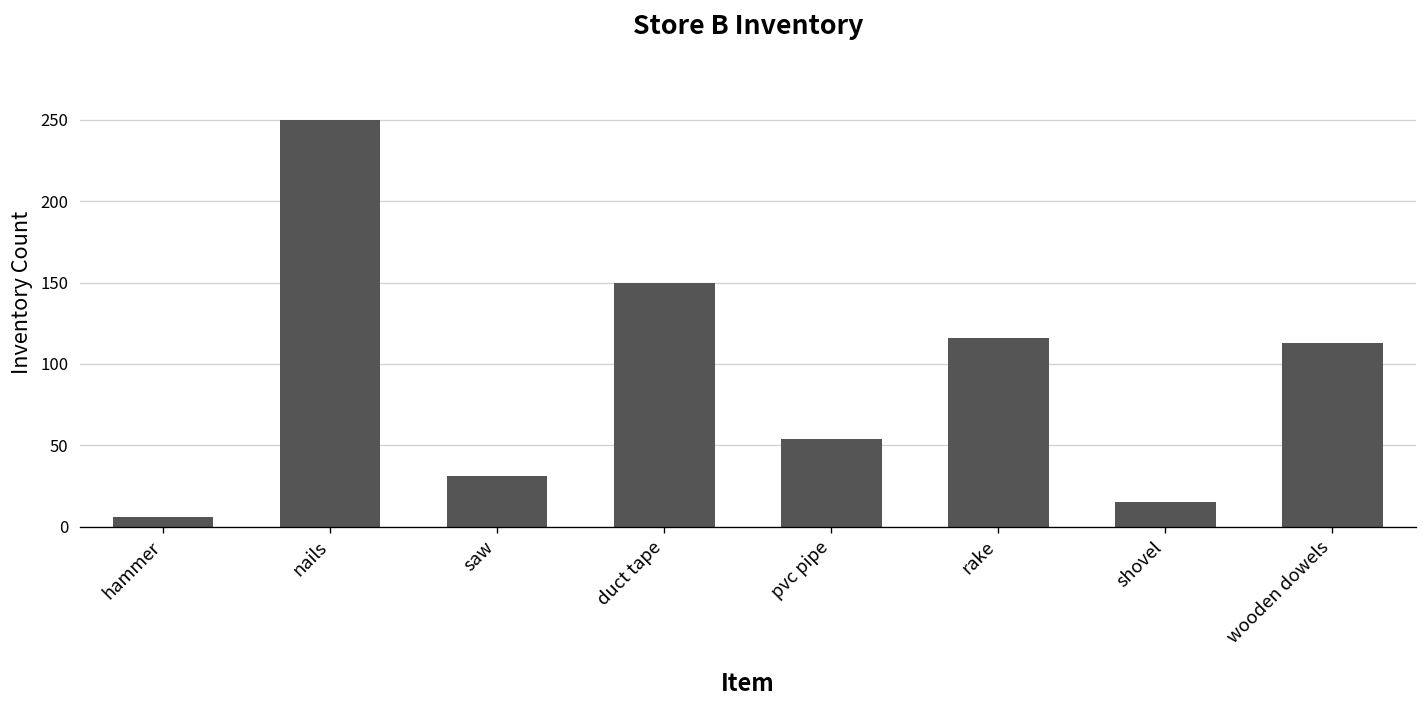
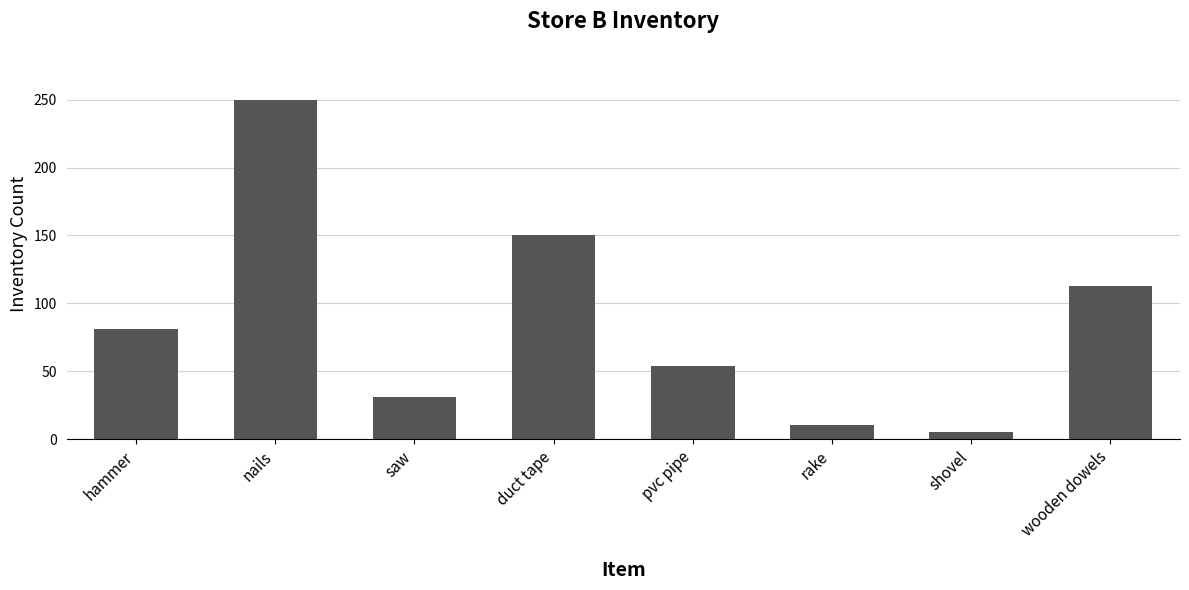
hammer: 6 -> 81
rake: 116 -> 10
shovel: 15 -> 5
